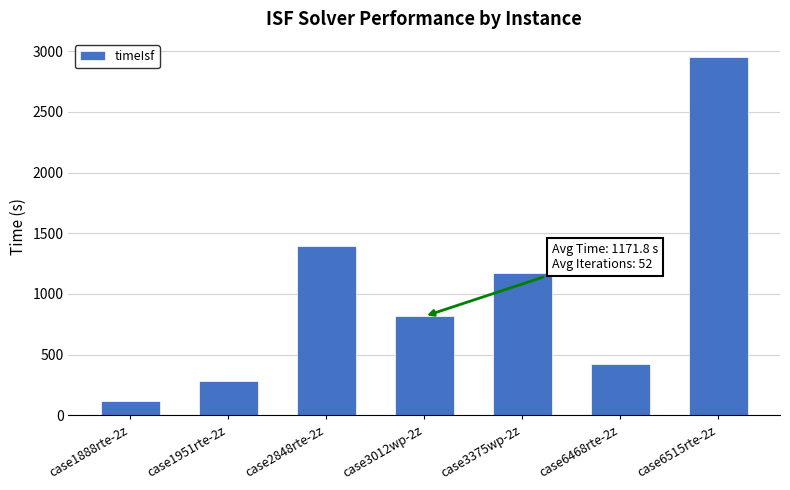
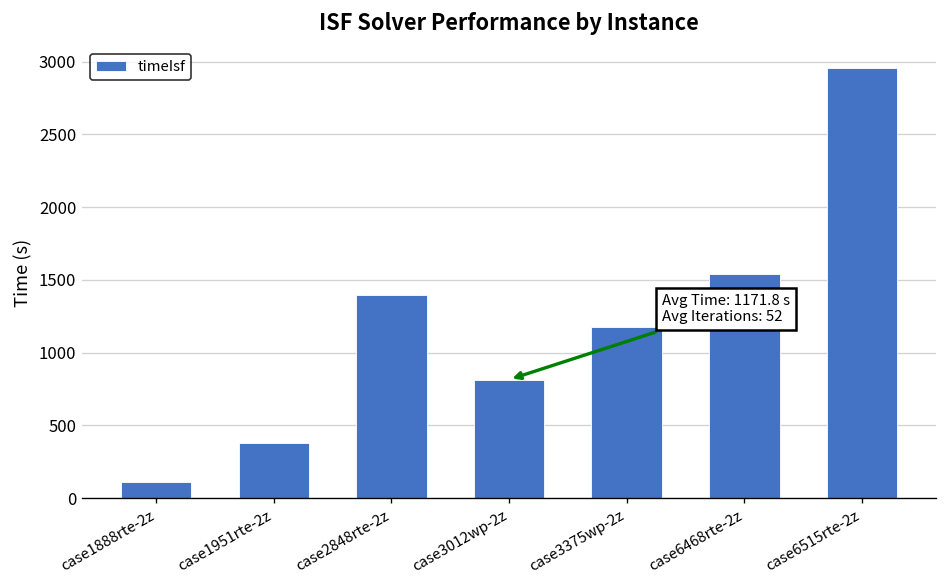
case1951rte-2z: 280 -> 380
case6468rte-2z: 420 -> 1540
